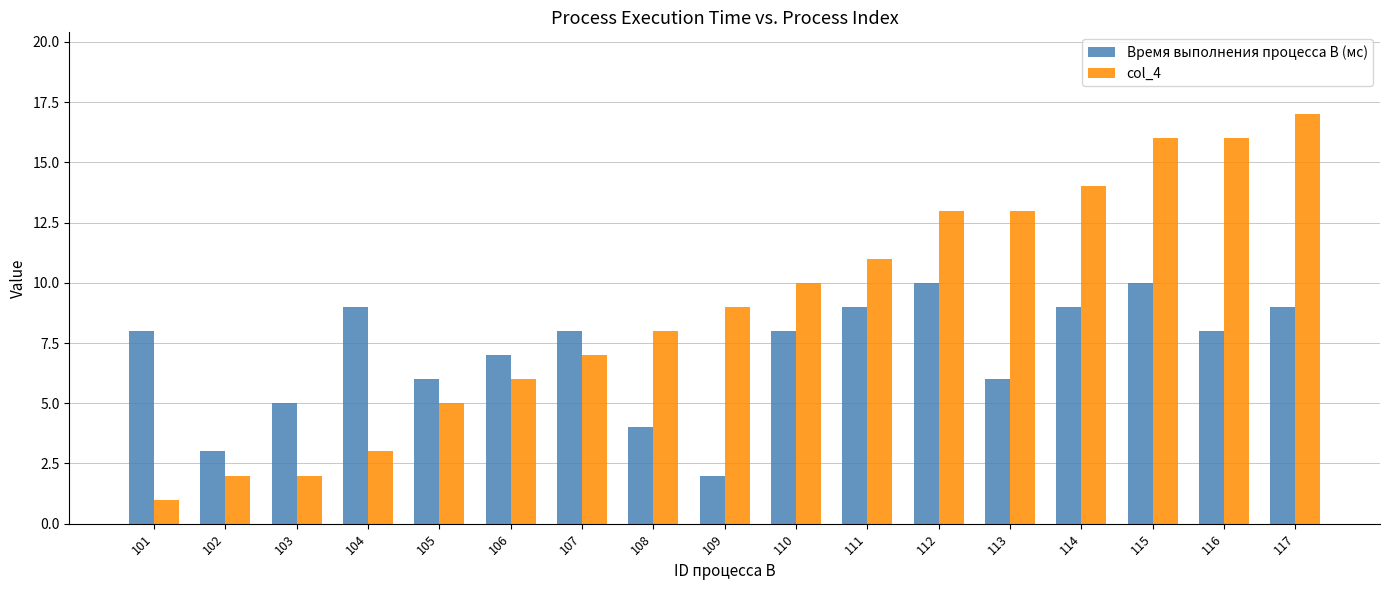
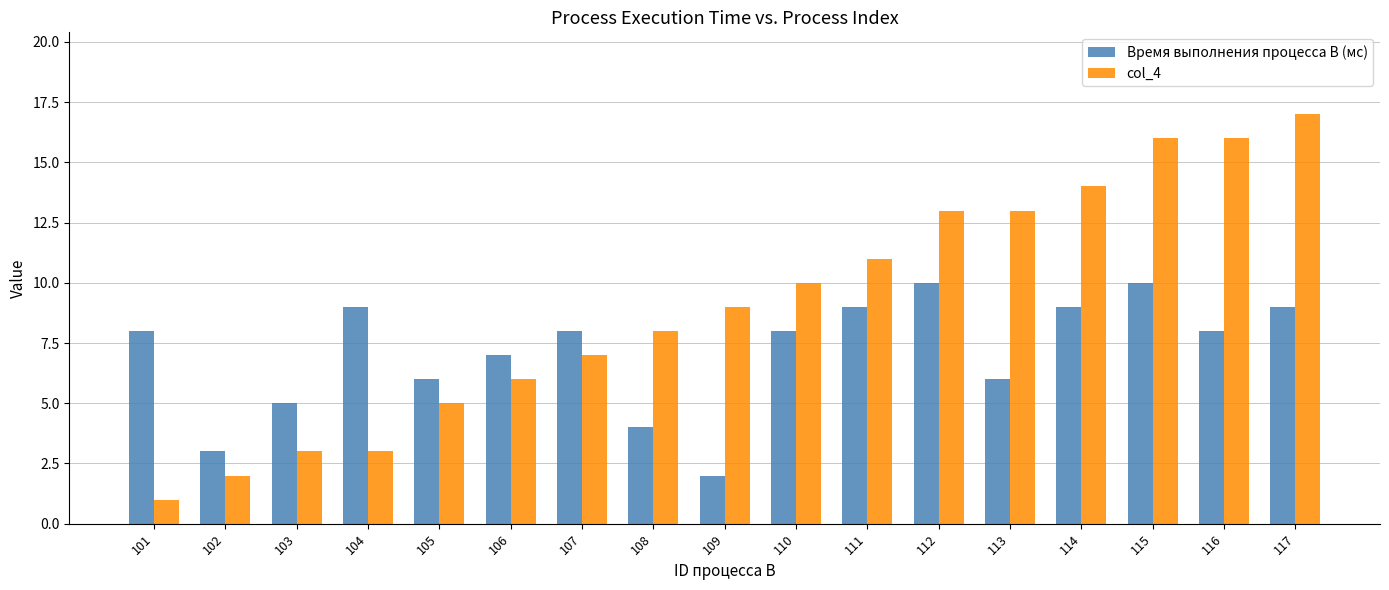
col_4, 103: 2 -> 3
